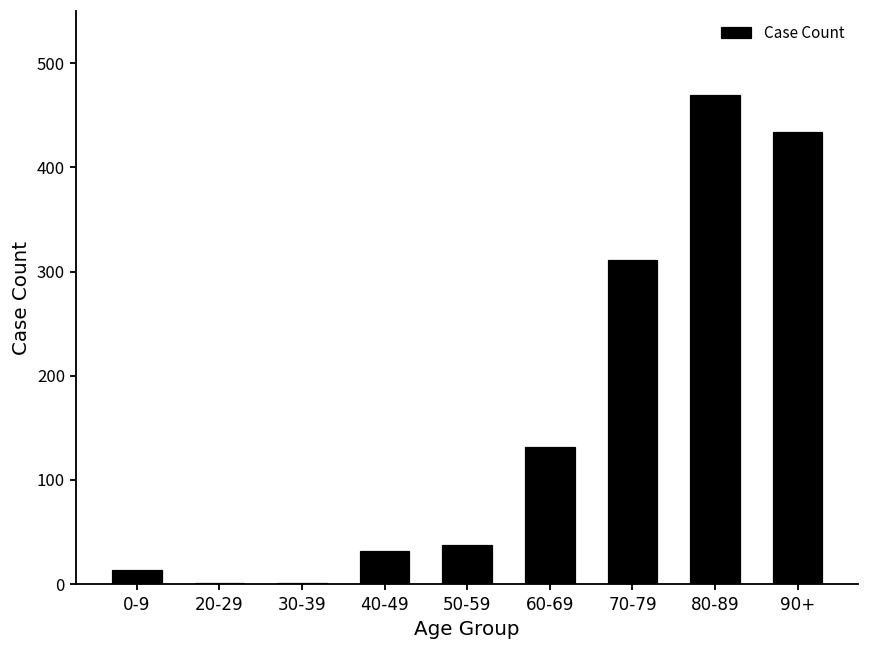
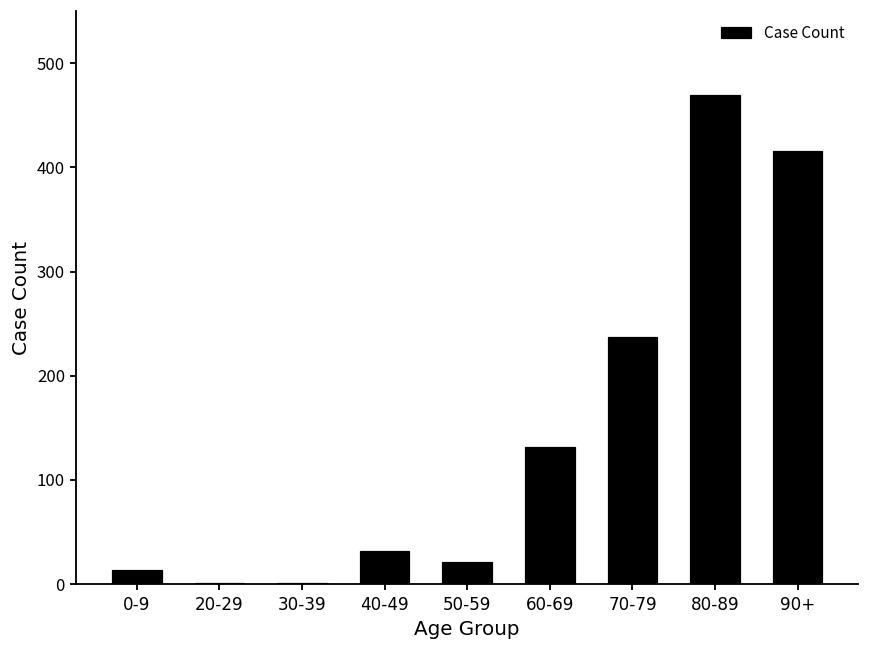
50-59: 40 -> 20
70-79: 310 -> 240
90+: 430 -> 420
